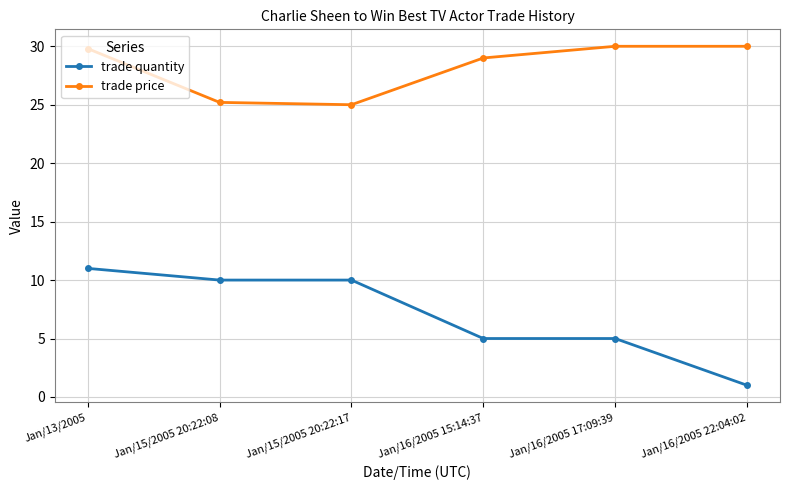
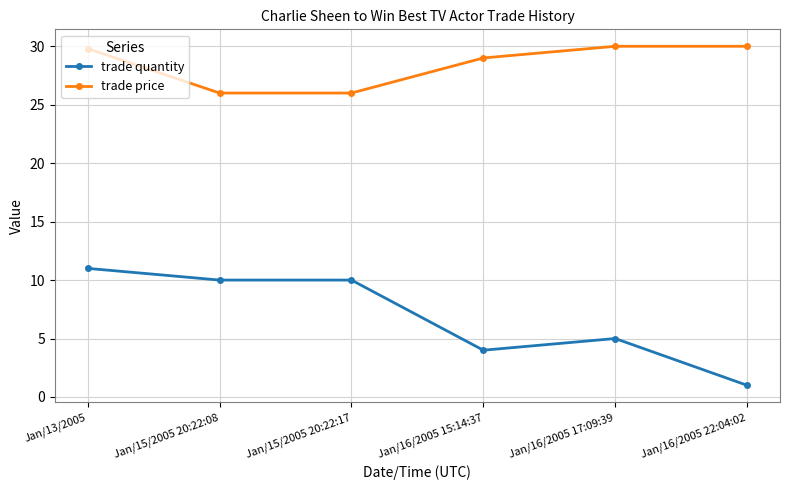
trade price, Jan/15/2005 20:22:08: 25.2 -> 26.0
trade price, Jan/15/2005 20:22:17: 25 -> 26
trade quantity, Jan/16/2005 15:14:37: 5 -> 4
